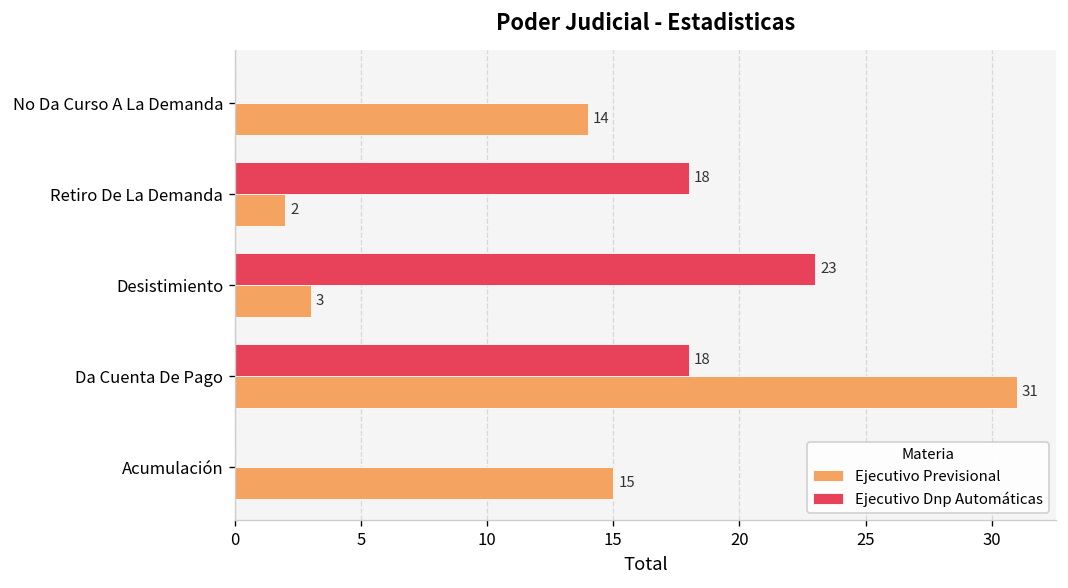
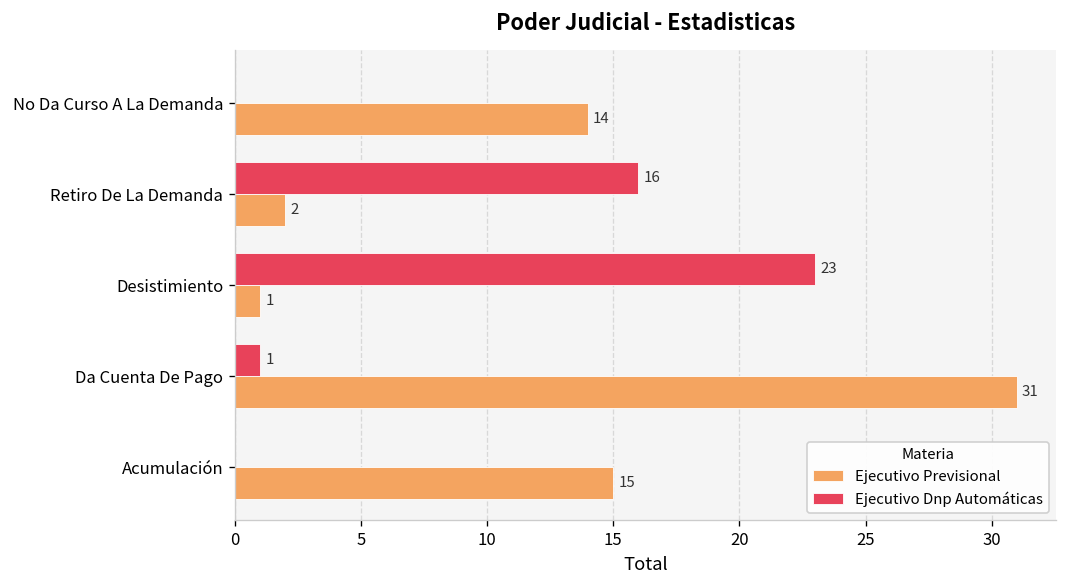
Ejecutivo Dnp Automáticas, Retiro De La Demanda: 18 -> 16
Ejecutivo Previsional, Desistimiento: 3 -> 1
Ejecutivo Dnp Automáticas, Da Cuenta De Pago: 18 -> 1
